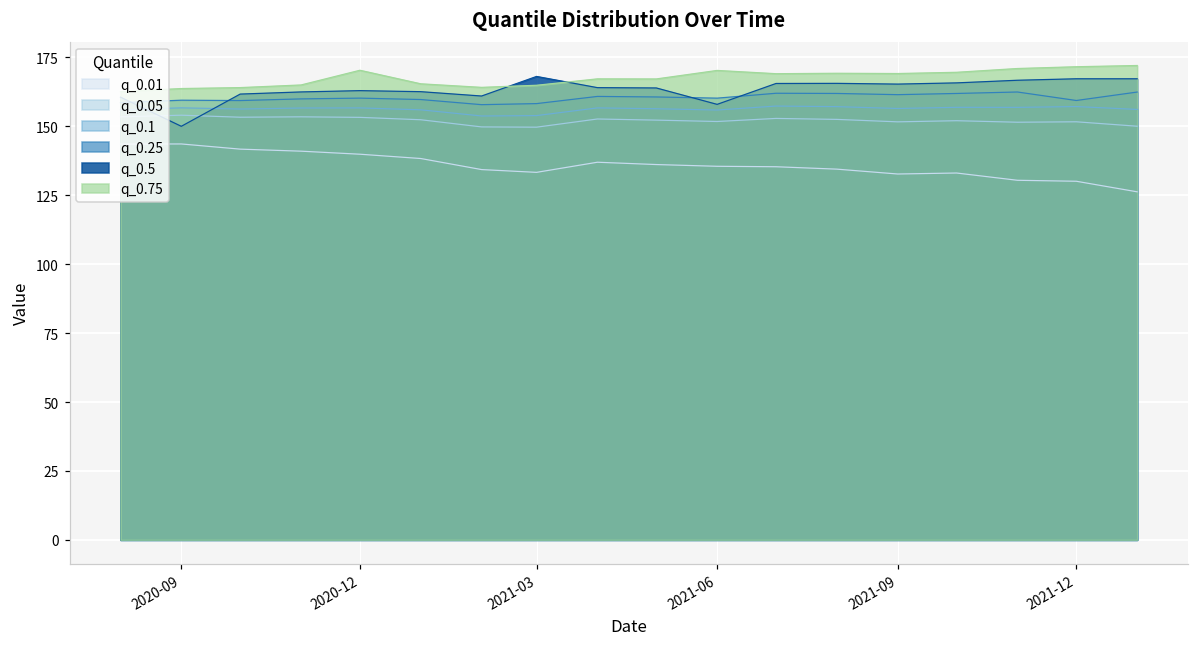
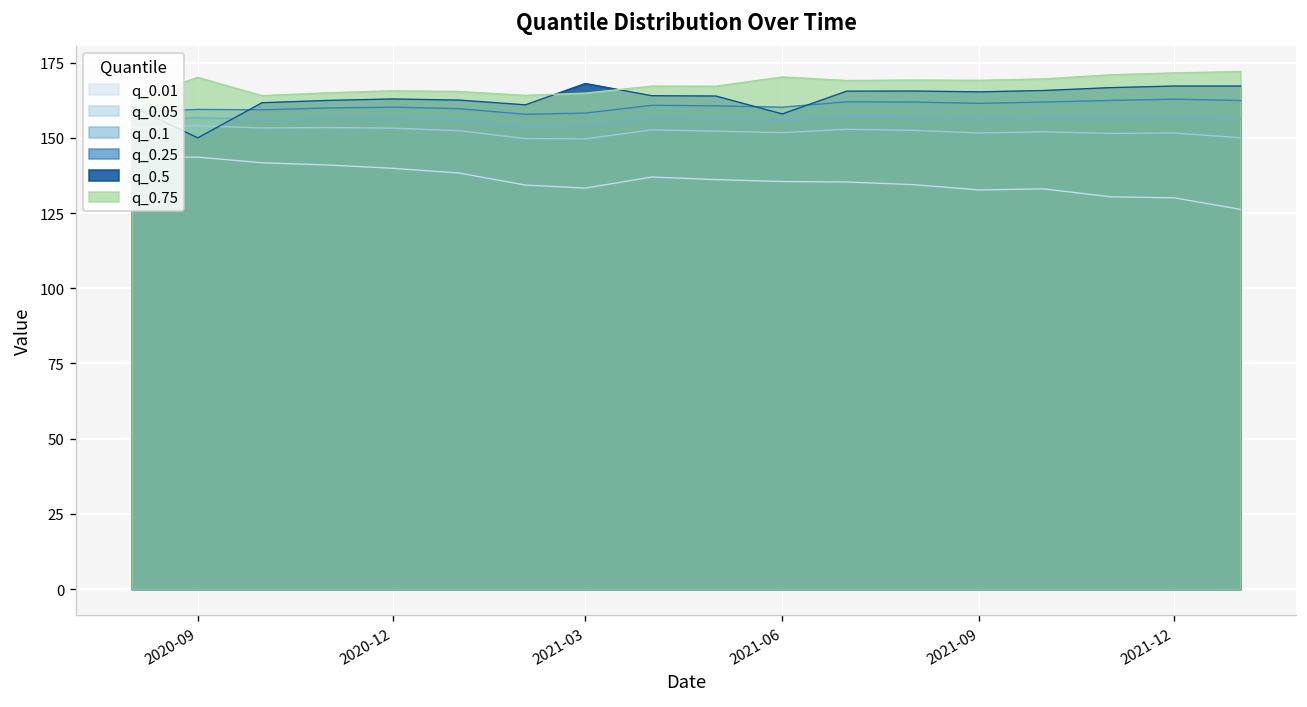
q_0.75, 2020-09: 164 -> 170
q_0.75, 2020-12: 170 -> 166
q_0.25, 2021-12: 159 -> 163
